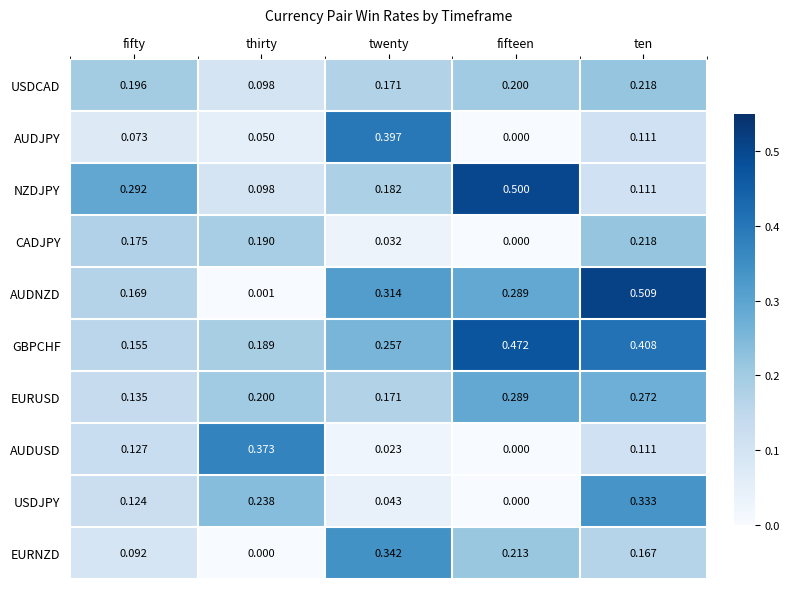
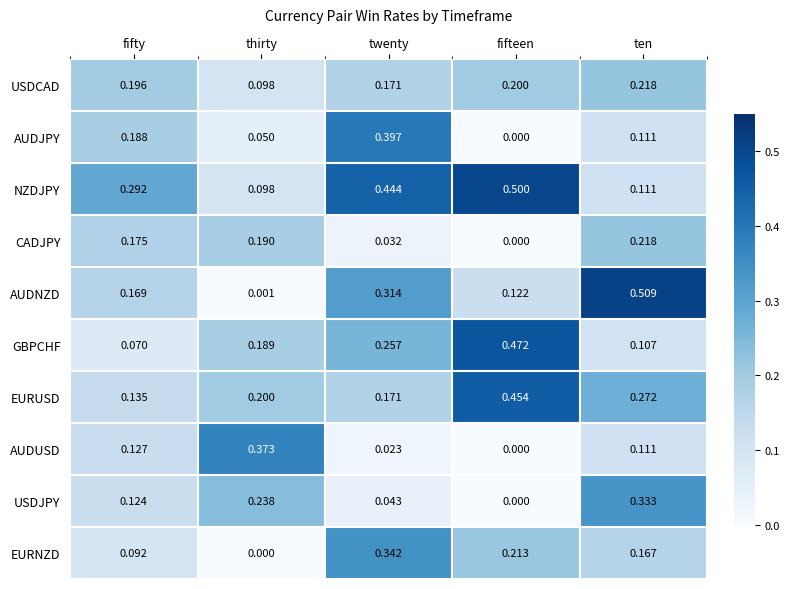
AUDJPY, fifty: 0.073 -> 0.188
NZDJPY, twenty: 0.182 -> 0.444
AUDNZD, fifteen: 0.289 -> 0.122
GBPCHF, fifty: 0.155 -> 0.070
GBPCHF, ten: 0.408 -> 0.107
EURUSD, fifteen: 0.289 -> 0.454
